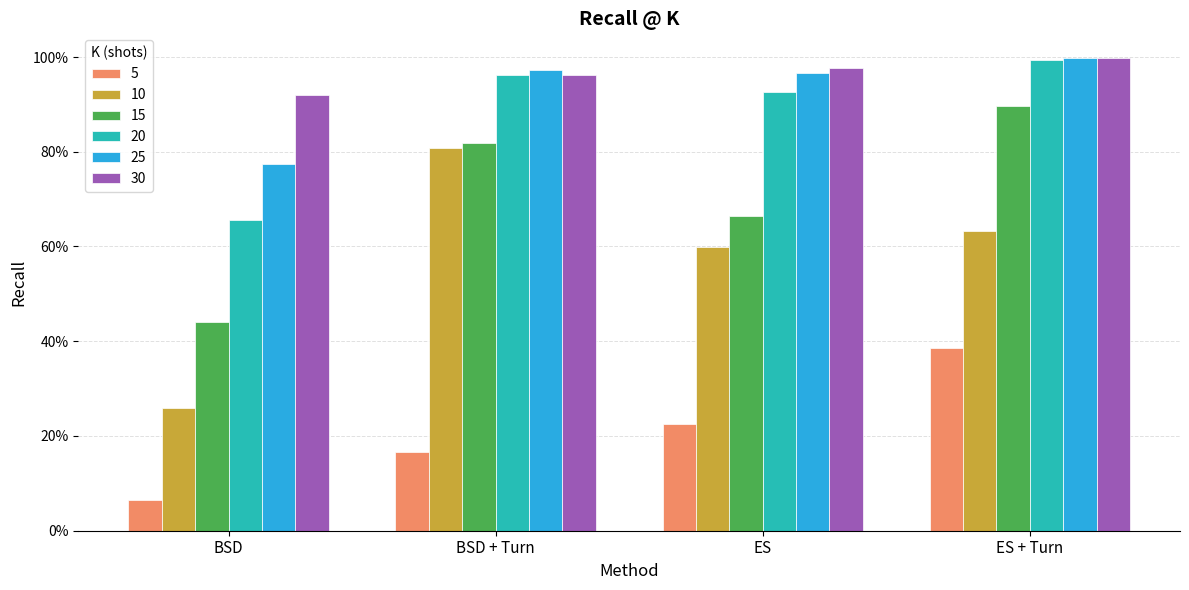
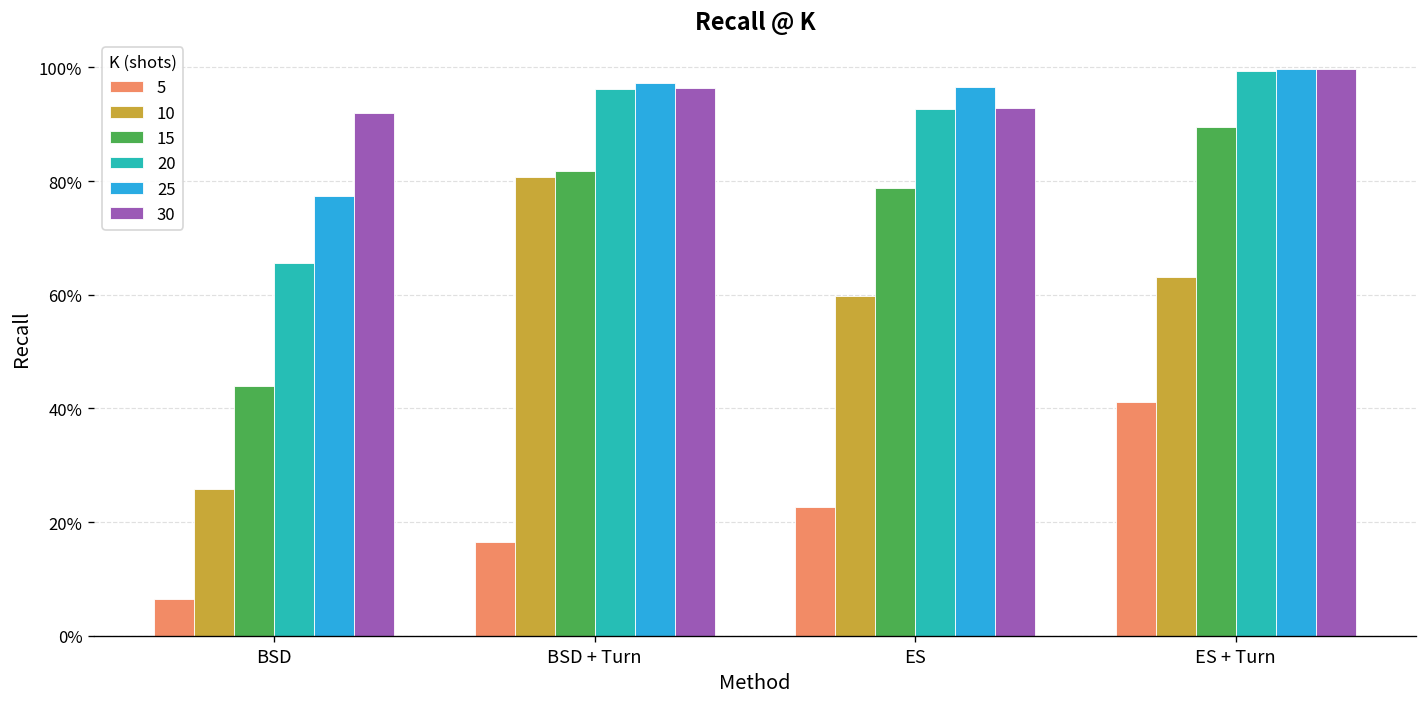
15, ES: 67% -> 79%
30, ES: 98% -> 93%
5, ES + Turn: 39% -> 41%
